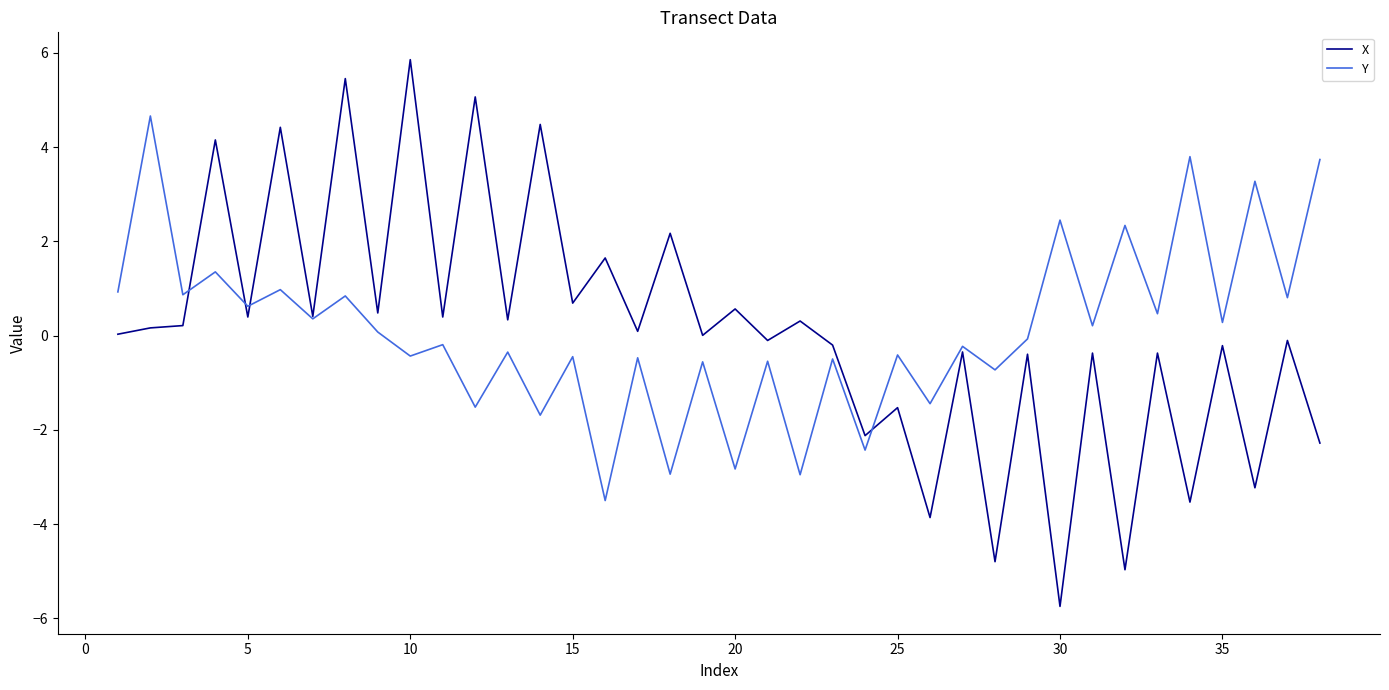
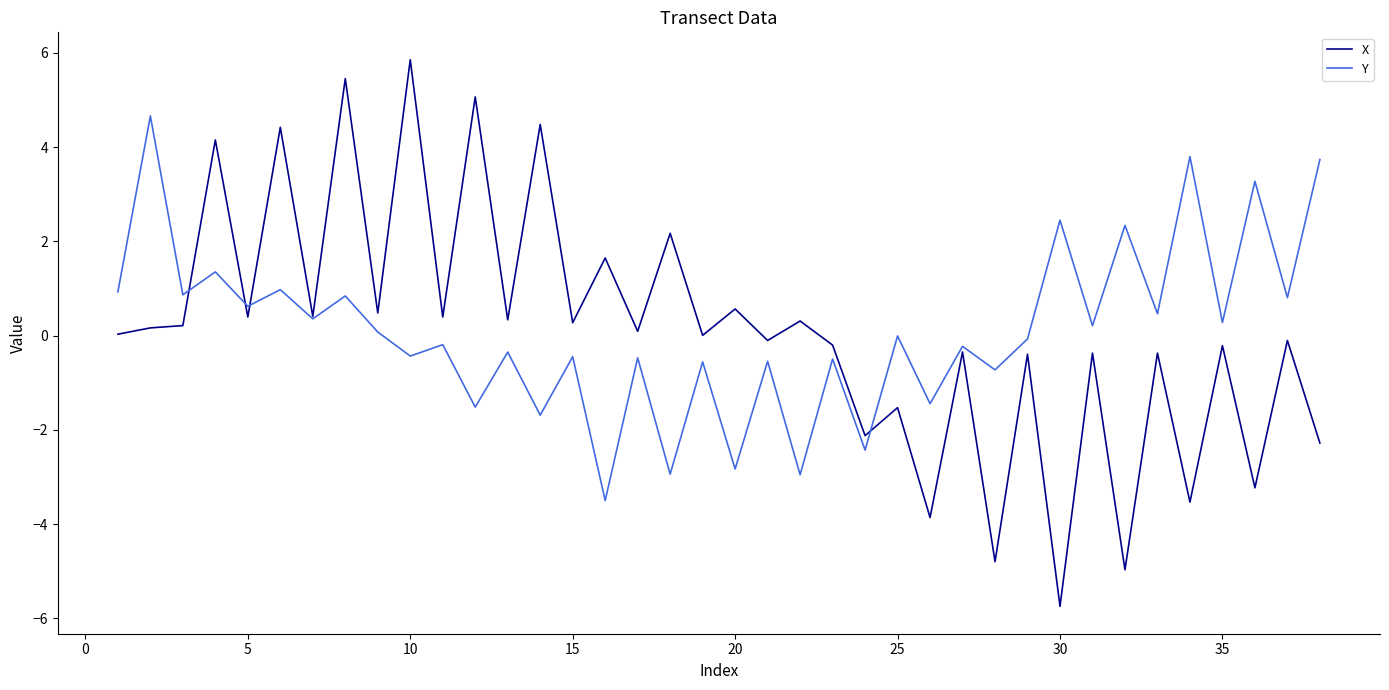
X, 15: 0.7 -> 0.3
Y, 25: -0.4 -> 0.0
